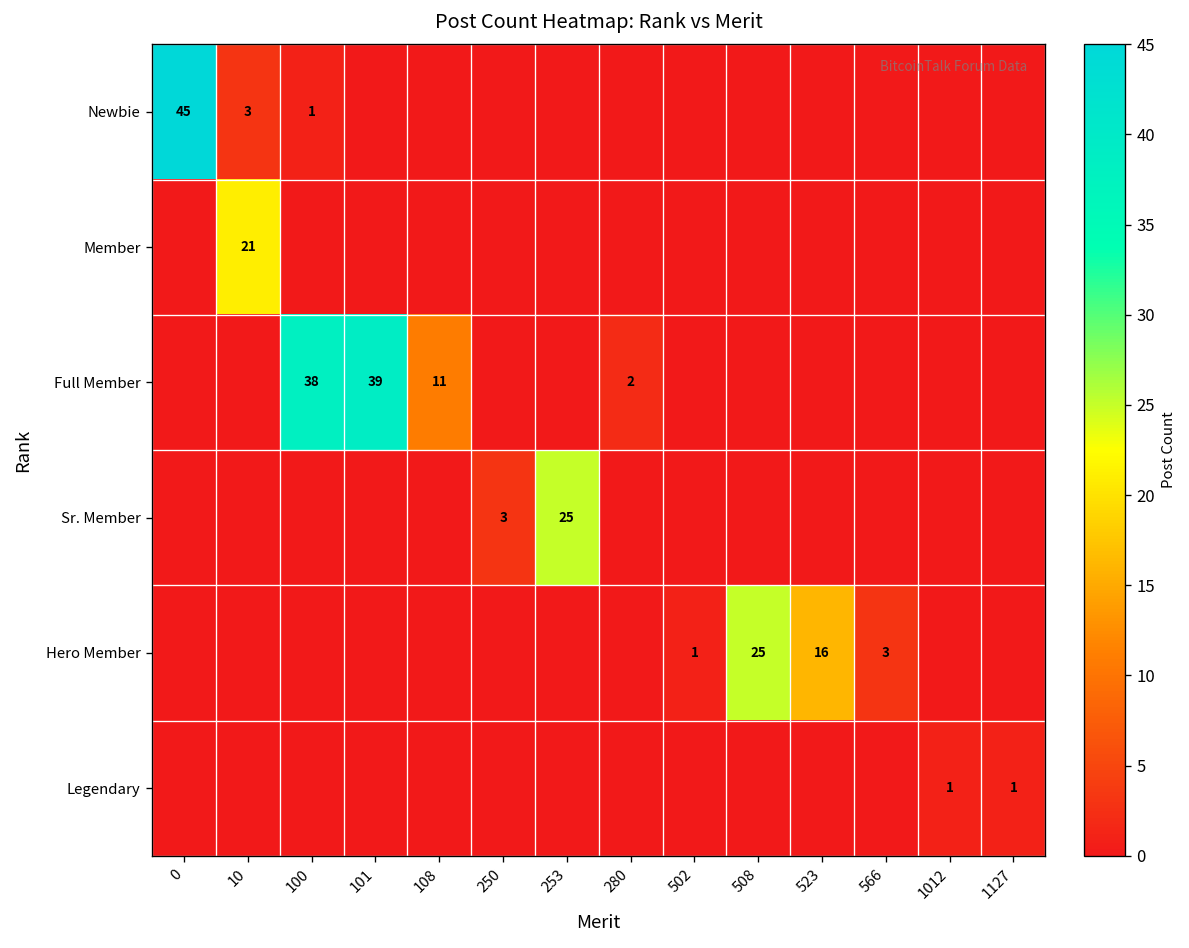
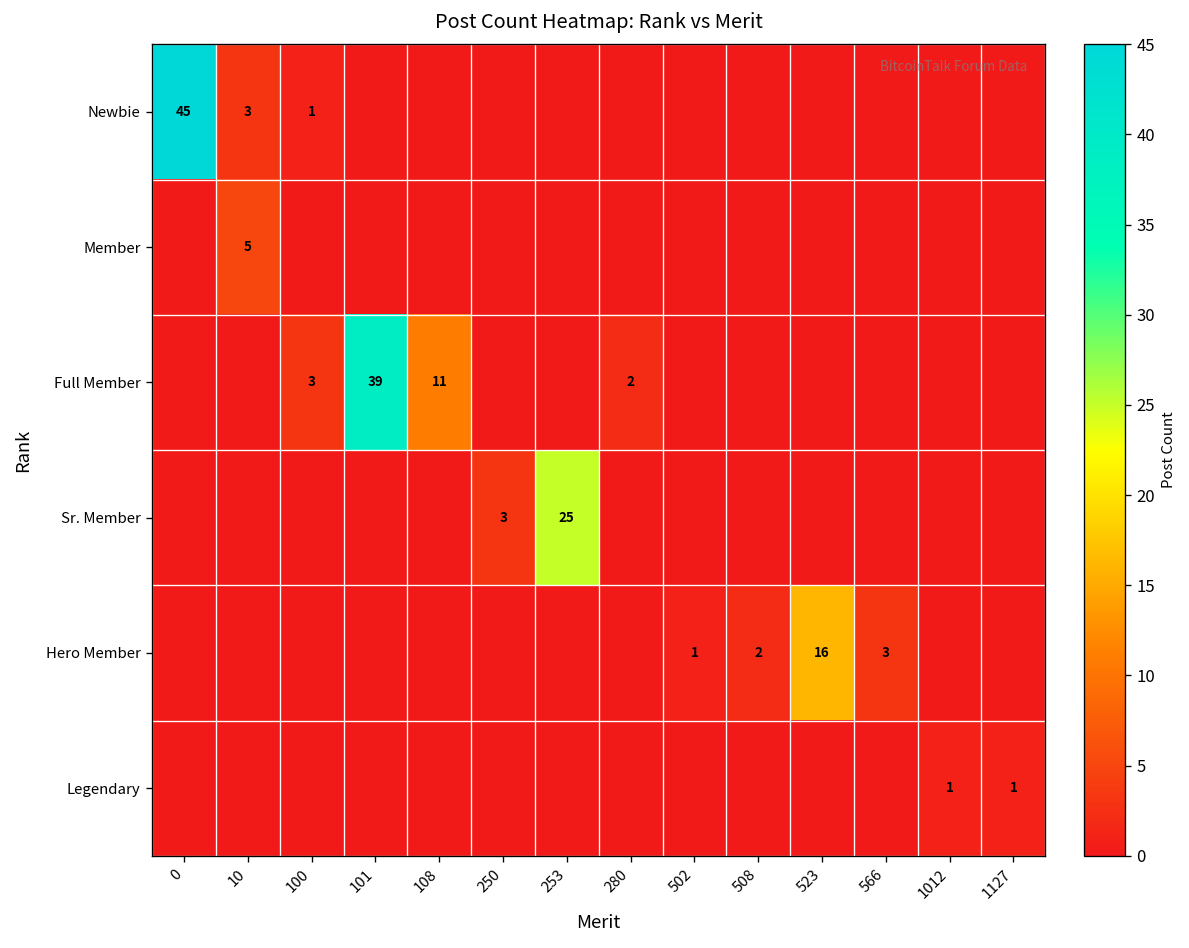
Member, 10: 21 -> 5
Full Member, 100: 38 -> 3
Hero Member, 508: 25 -> 2
